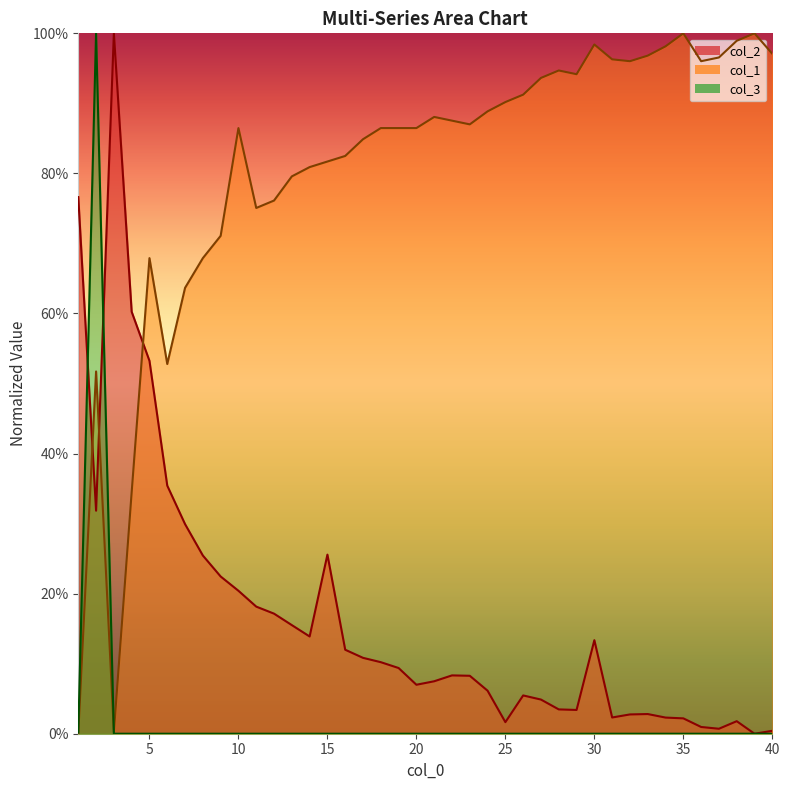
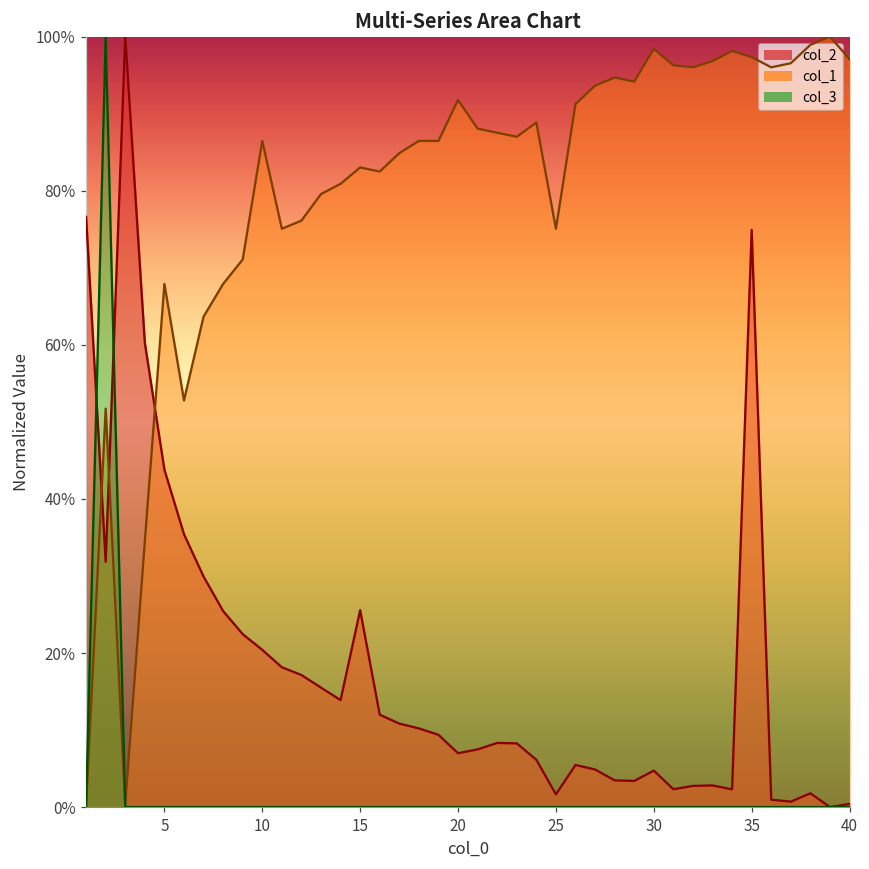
col_2, 5: 53% -> 44%
col_1, 15: 82% -> 83%
col_1, 20: 86% -> 92%
col_1, 25: 90% -> 75%
col_2, 30: 13% -> 5%
col_2, 35: 2% -> 75%
col_1, 35: 100% -> 97%
